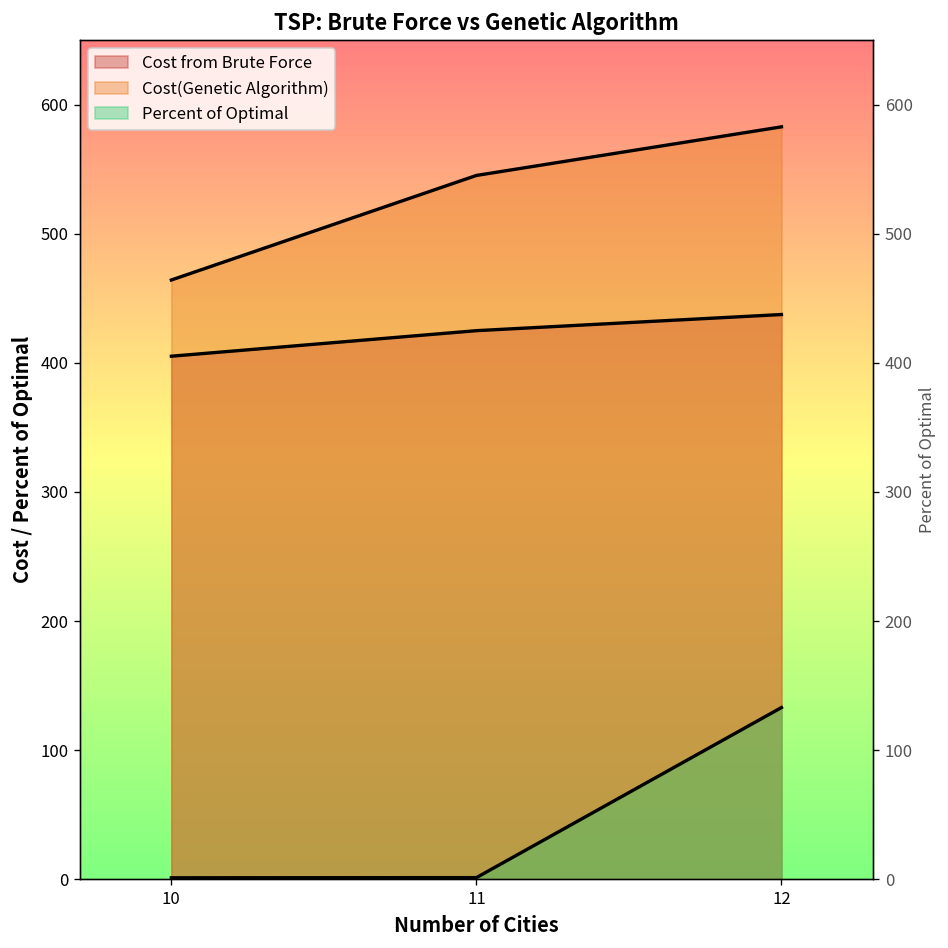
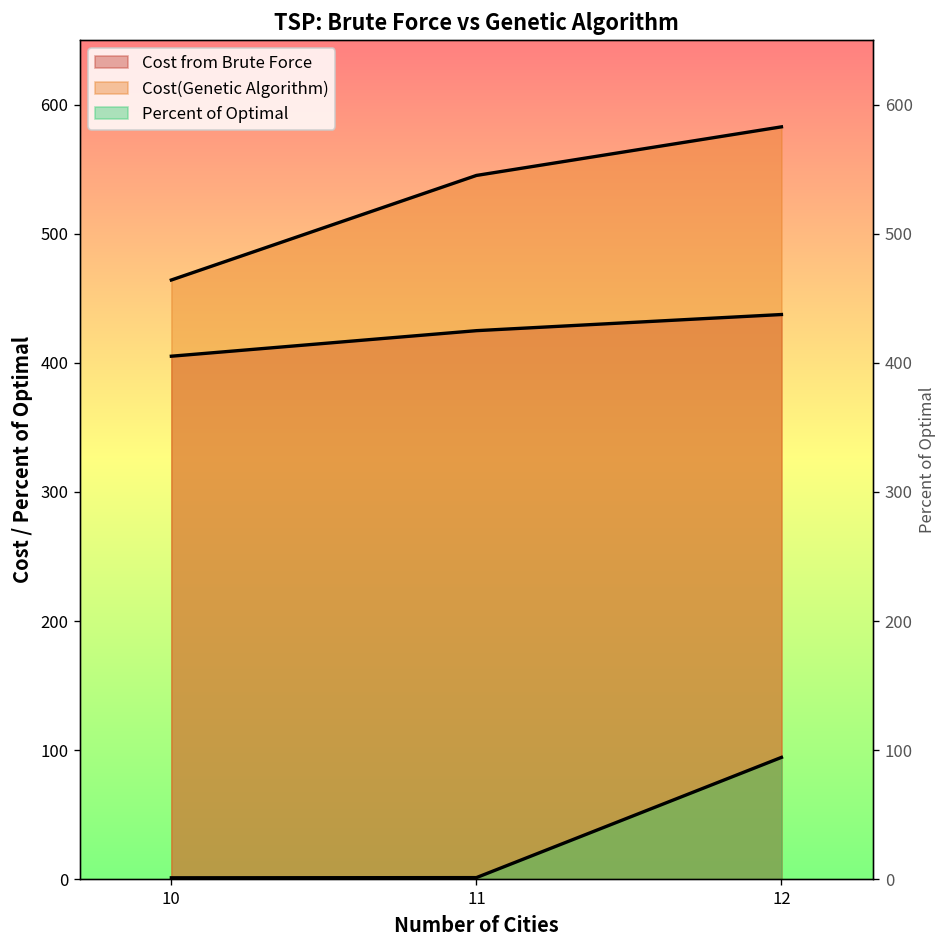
Percent of Optimal, 12: 133 -> 94
